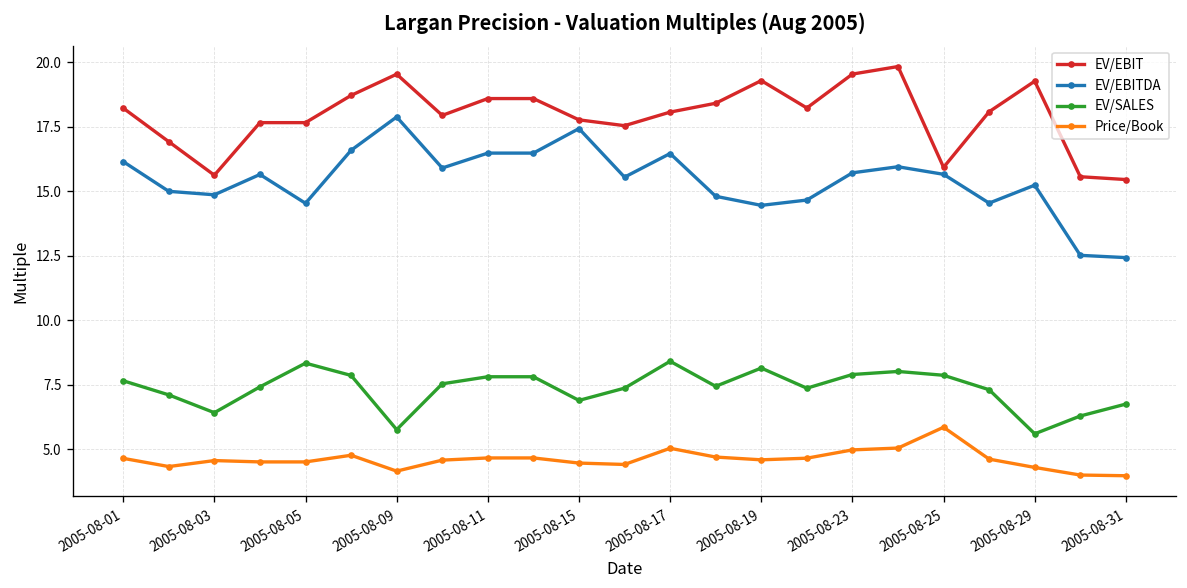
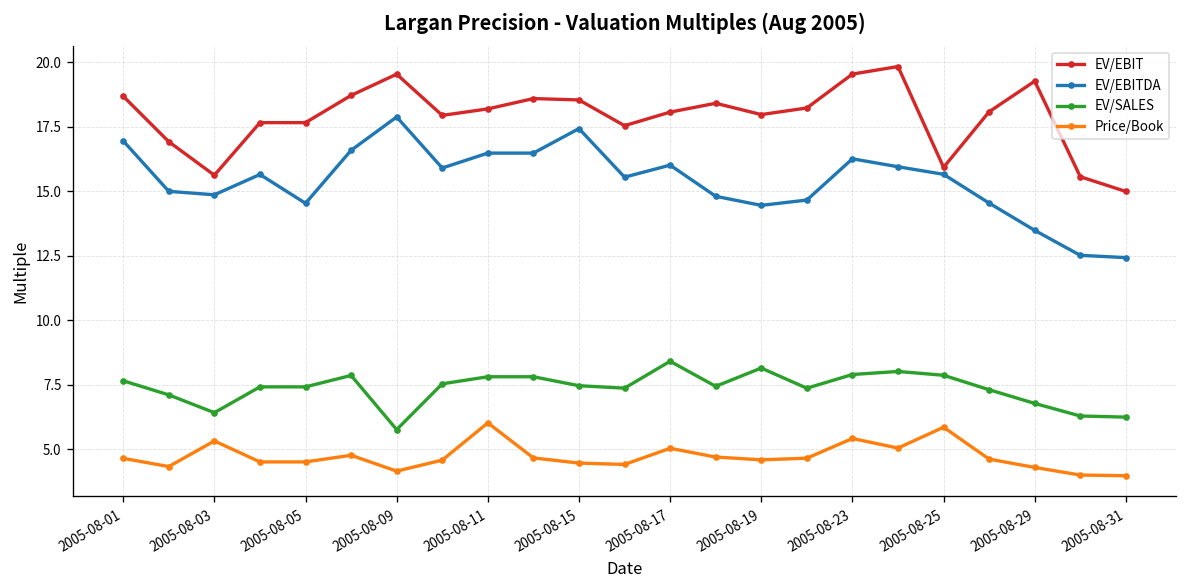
EV/EBIT, 2005-08-01: 18.2 -> 18.7
EV/EBITDA, 2005-08-01: 16.1 -> 16.9
Price/Book, 2005-08-03: 4.6 -> 5.3
EV/SALES, 2005-08-05: 8.3 -> 7.4
EV/EBIT, 2005-08-11: 18.6 -> 18.2
Price/Book, 2005-08-11: 4.7 -> 6.0
EV/EBIT, 2005-08-15: 17.8 -> 18.5
EV/SALES, 2005-08-15: 6.9 -> 7.5
EV/EBITDA, 2005-08-17: 16.5 -> 16.0
EV/EBIT, 2005-08-19: 19.3 -> 18.0
EV/EBITDA, 2005-08-23: 15.7 -> 16.3
Price/Book, 2005-08-23: 5.0 -> 5.4
EV/EBITDA, 2005-08-29: 15.2 -> 13.5
EV/SALES, 2005-08-29: 5.6 -> 6.8
EV/EBIT, 2005-08-31: 15.5 -> 15.0
EV/SALES, 2005-08-31: 6.7 -> 6.2
